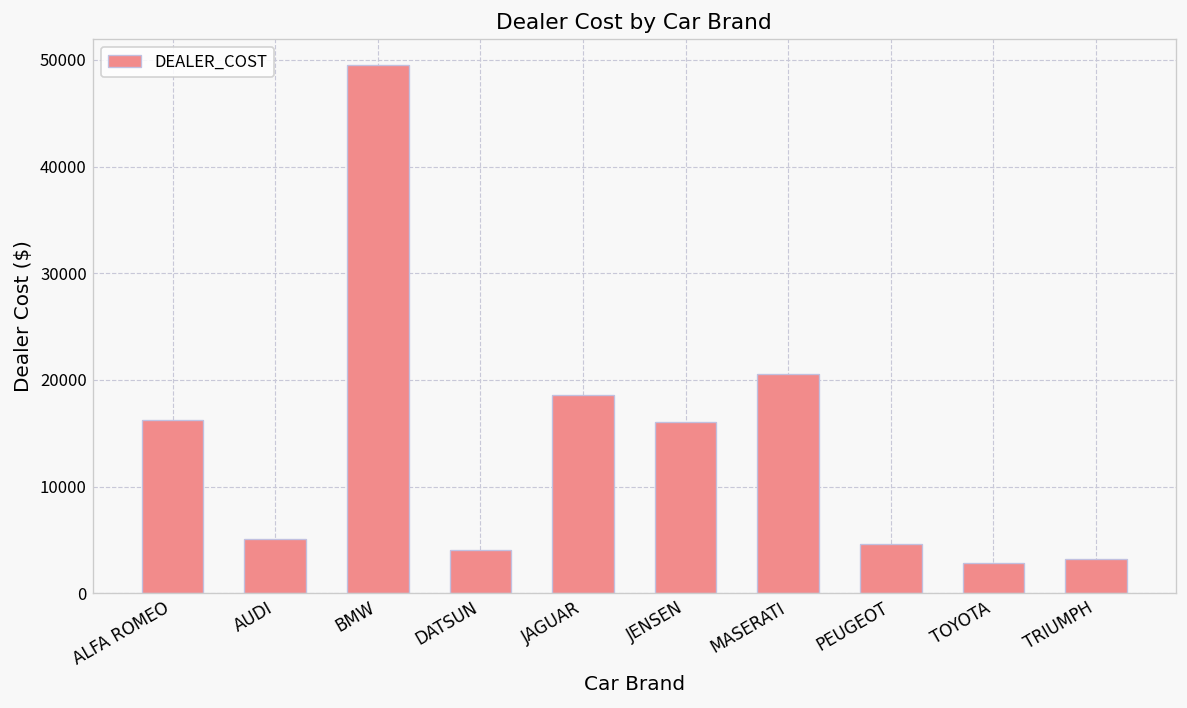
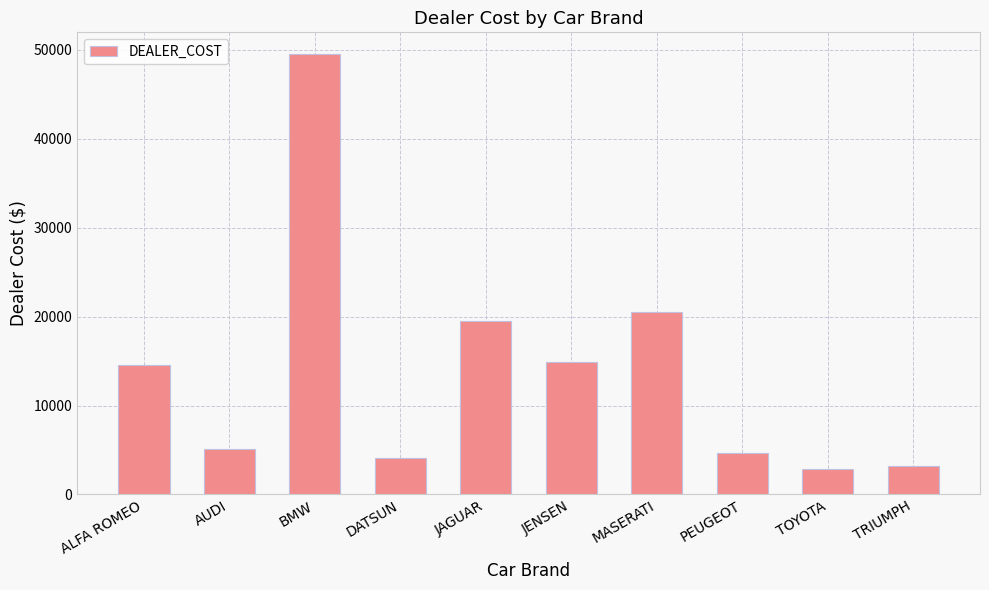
ALFA ROMEO: 16000 -> 15000
JAGUAR: 19000 -> 20000
JENSEN: 16000 -> 15000
